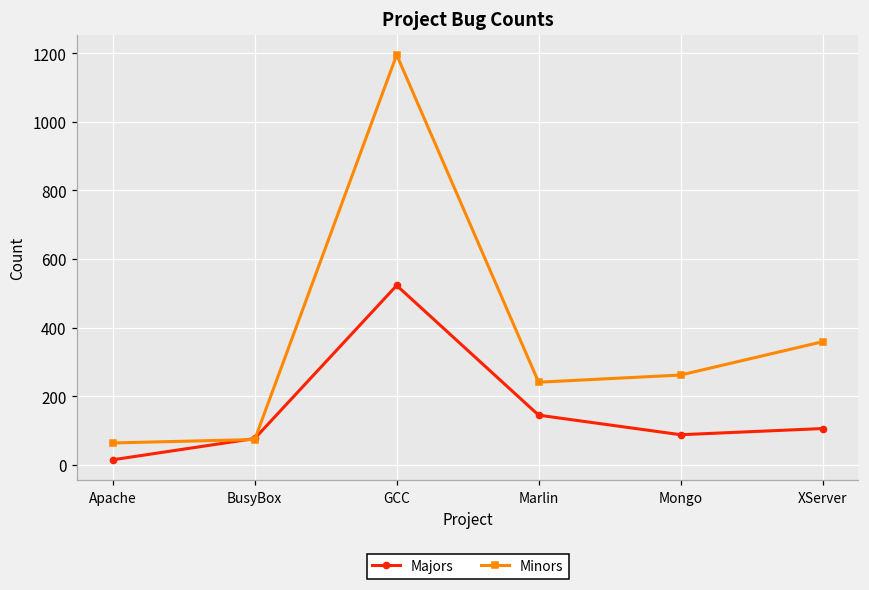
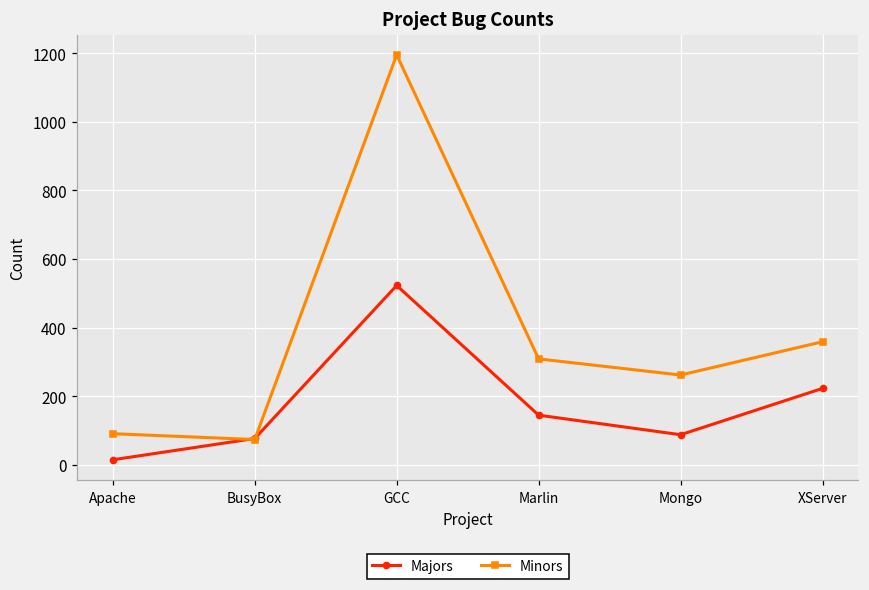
Minors, Apache: 60 -> 90
Minors, Marlin: 240 -> 310
Majors, XServer: 110 -> 220
